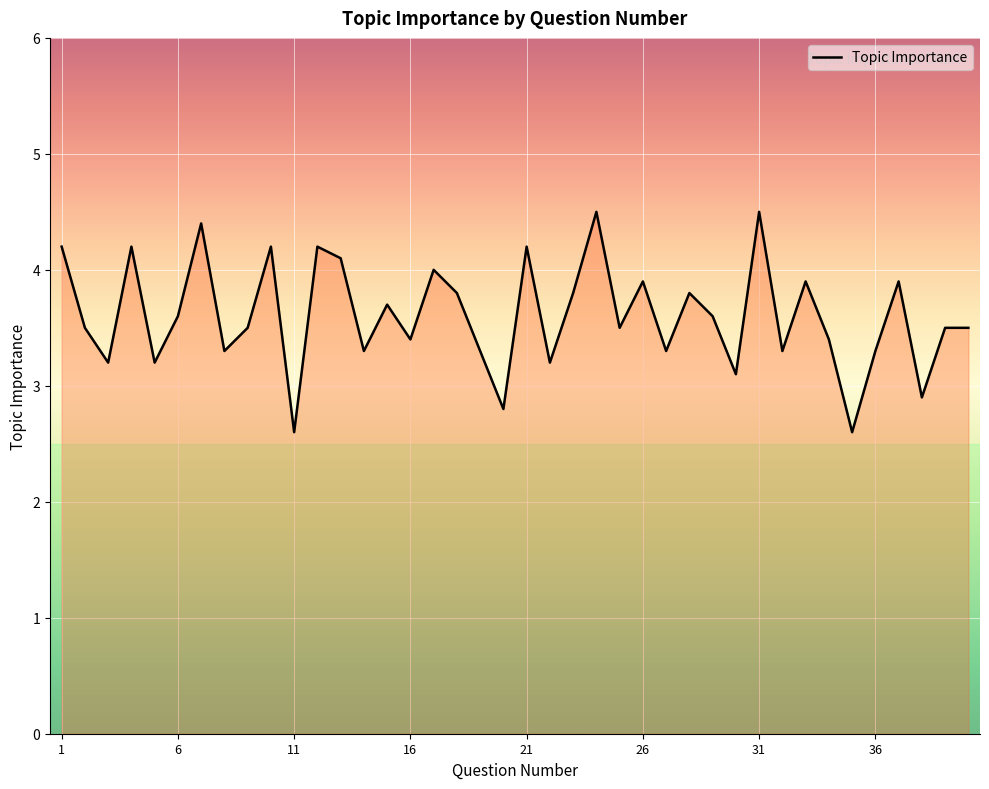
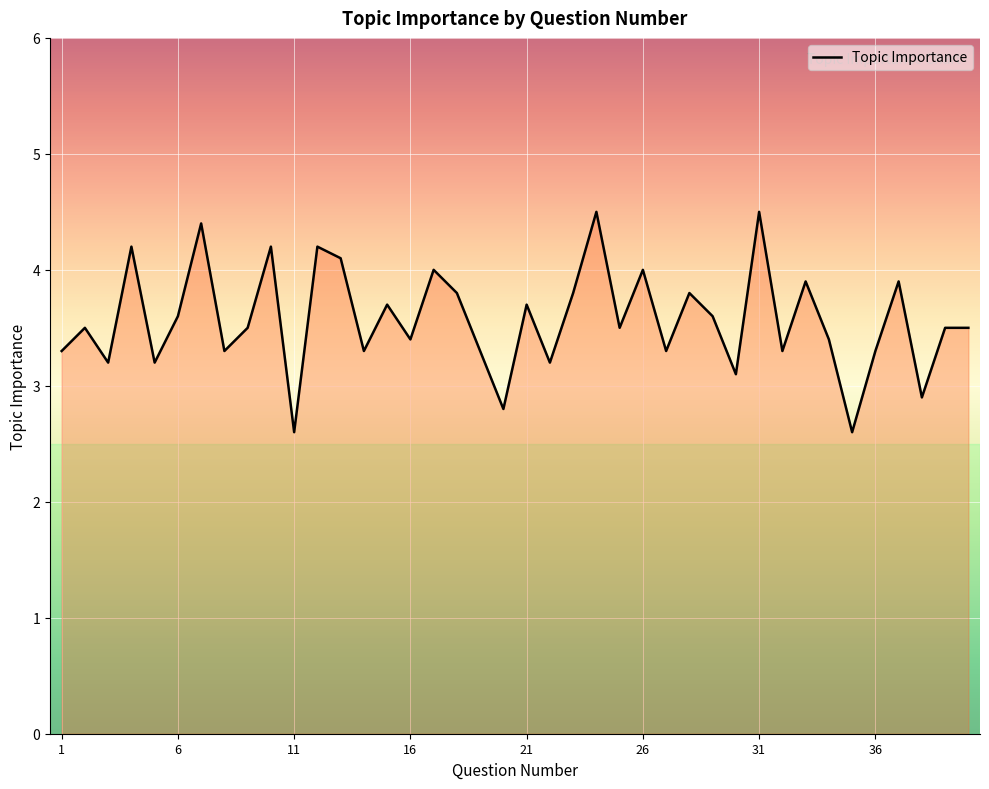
1: 4.2 -> 3.3
21: 4.2 -> 3.7
26: 3.9 -> 4.0
